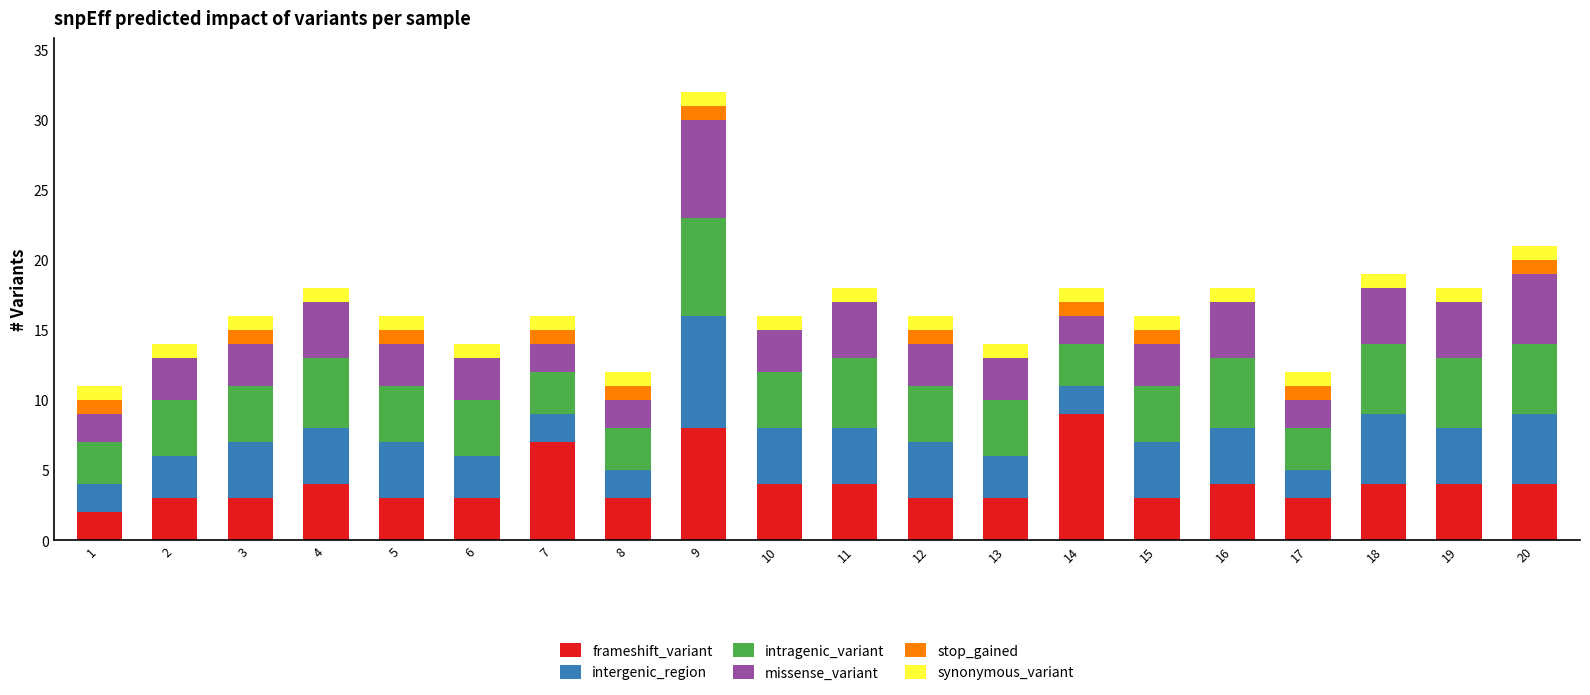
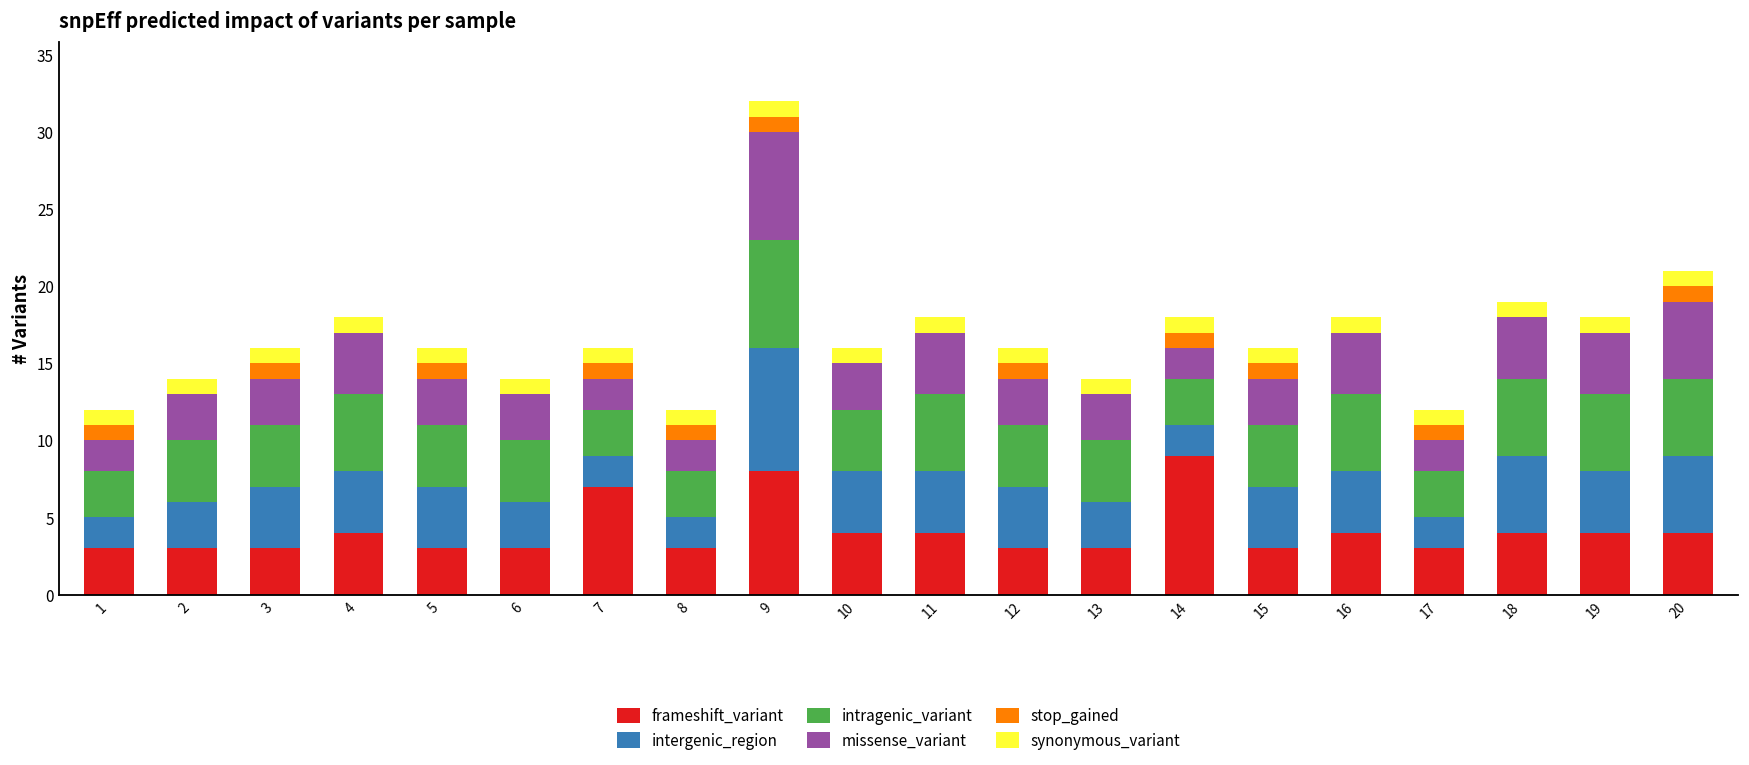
frameshift_variant, 1: 2 -> 3
